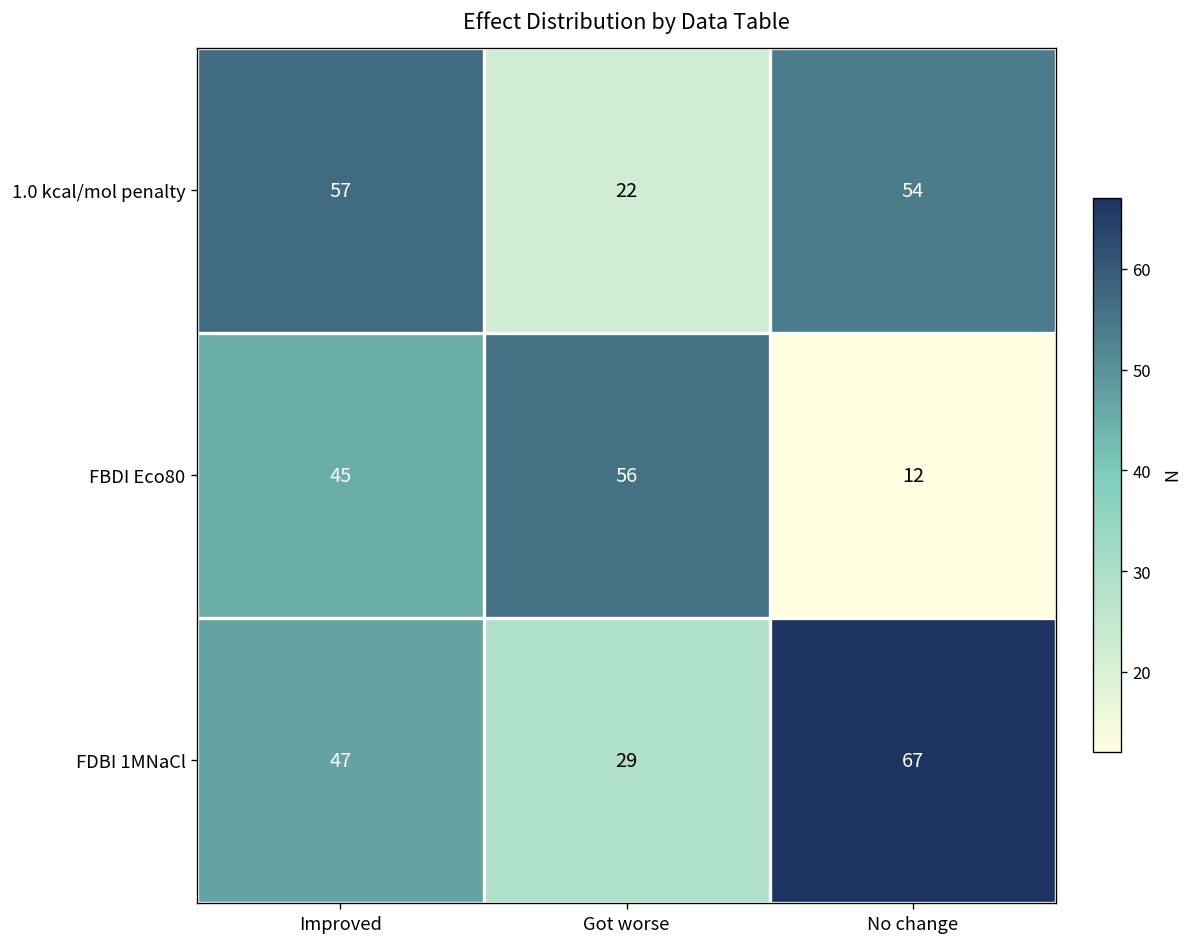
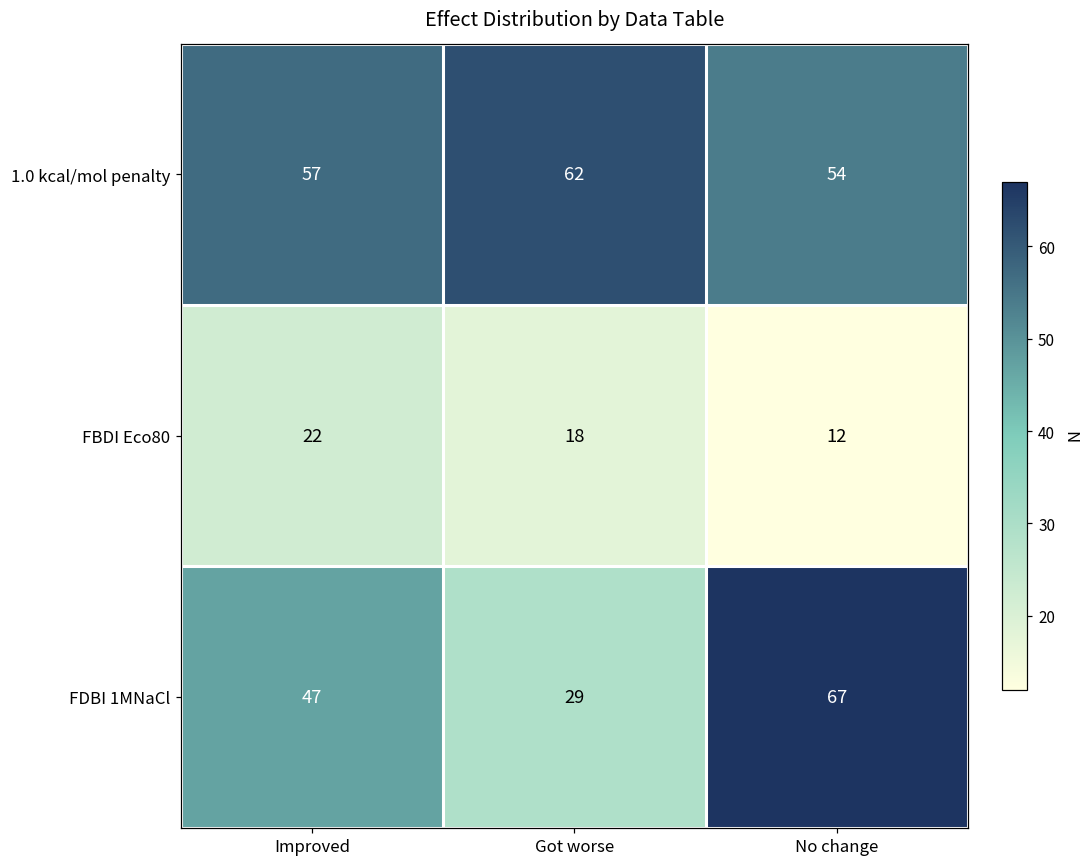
1.0 kcal/mol penalty, Got worse: 22 -> 62
FBDI Eco80, Improved: 45 -> 22
FBDI Eco80, Got worse: 56 -> 18
